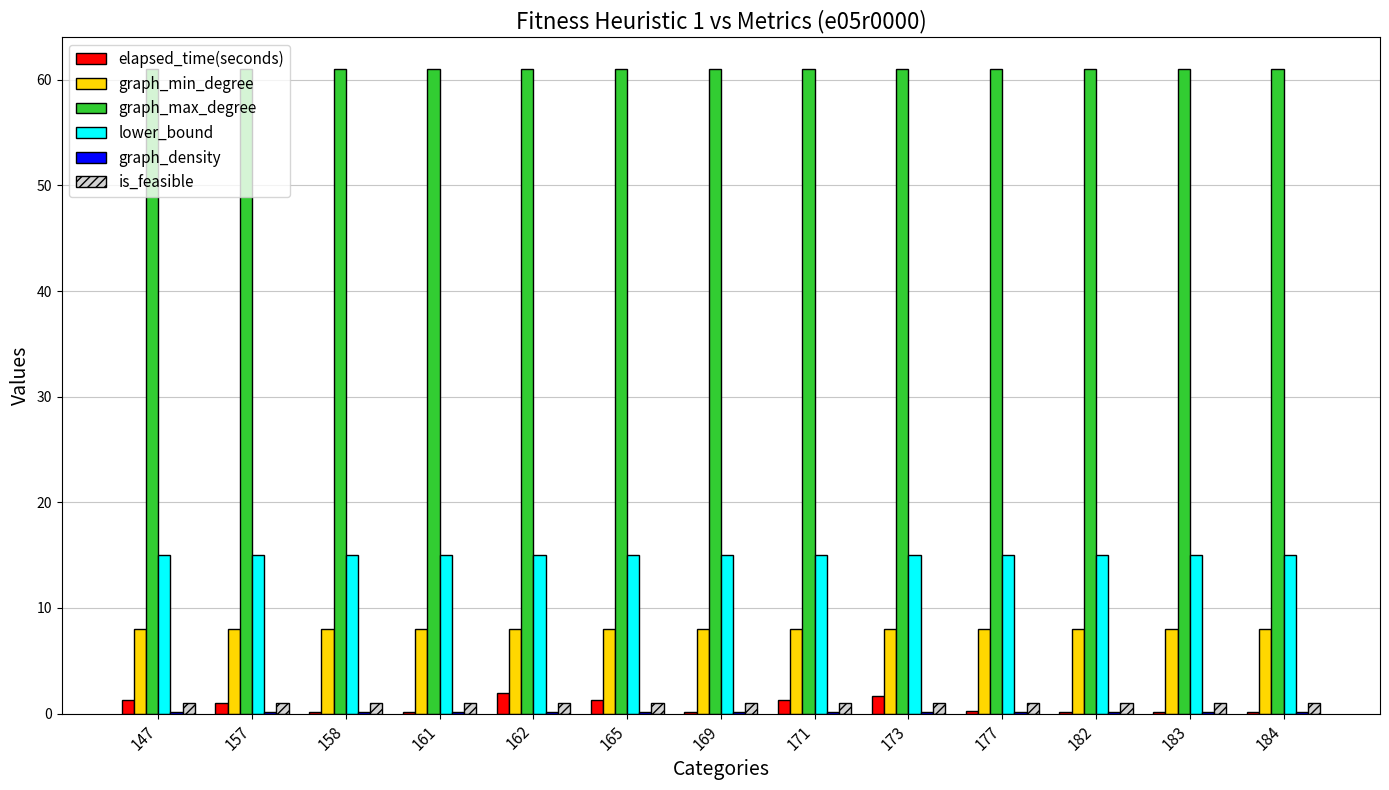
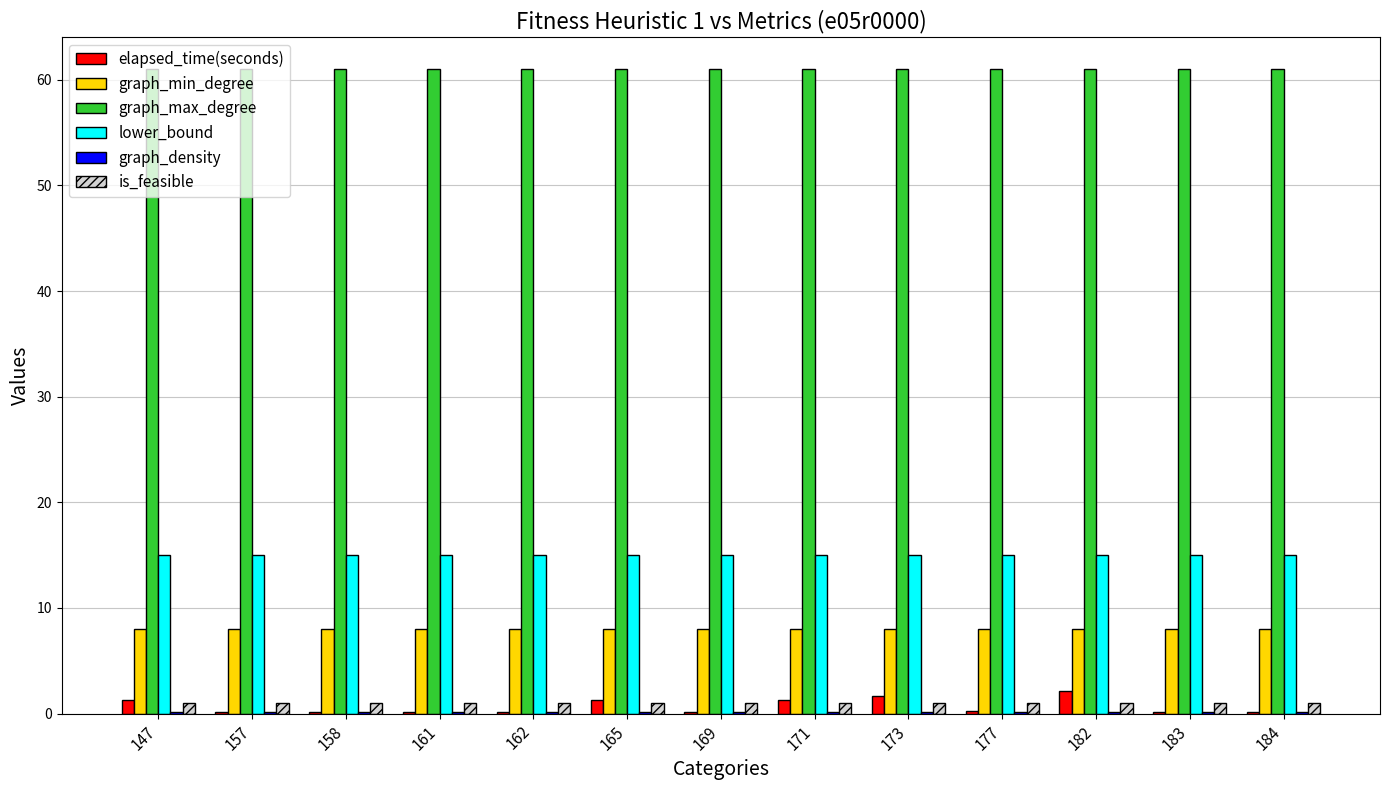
elapsed_time(seconds), 157: 1.0 -> 0.1
elapsed_time(seconds), 162: 2.0 -> 0.1
elapsed_time(seconds), 182: 0.2 -> 2.1
